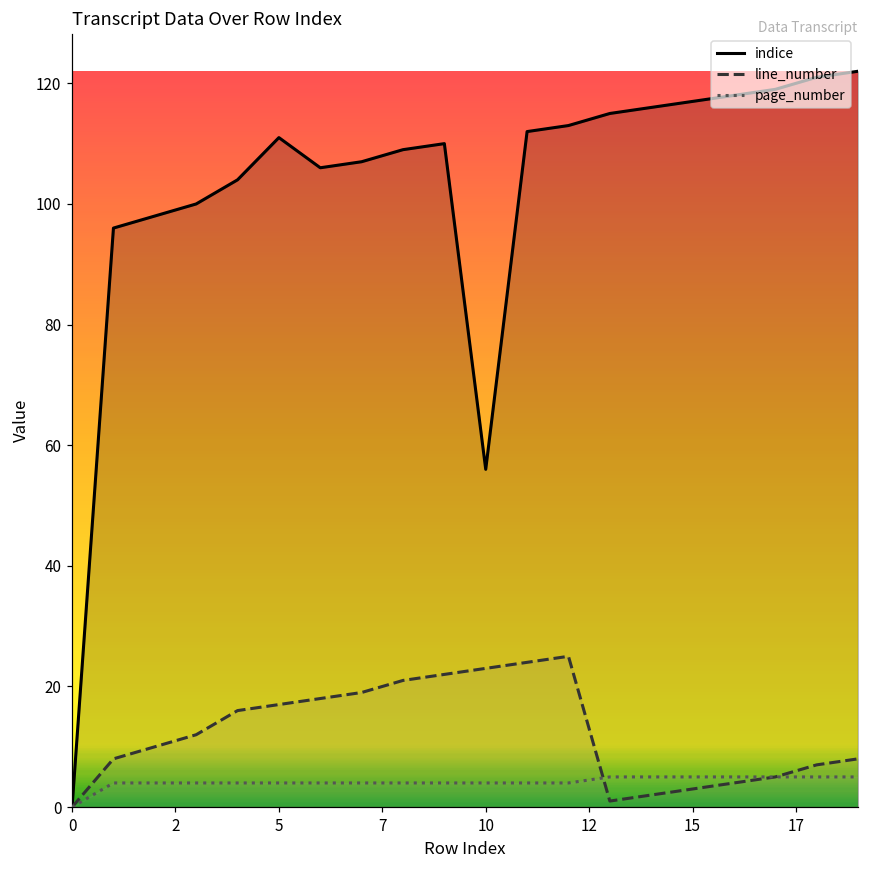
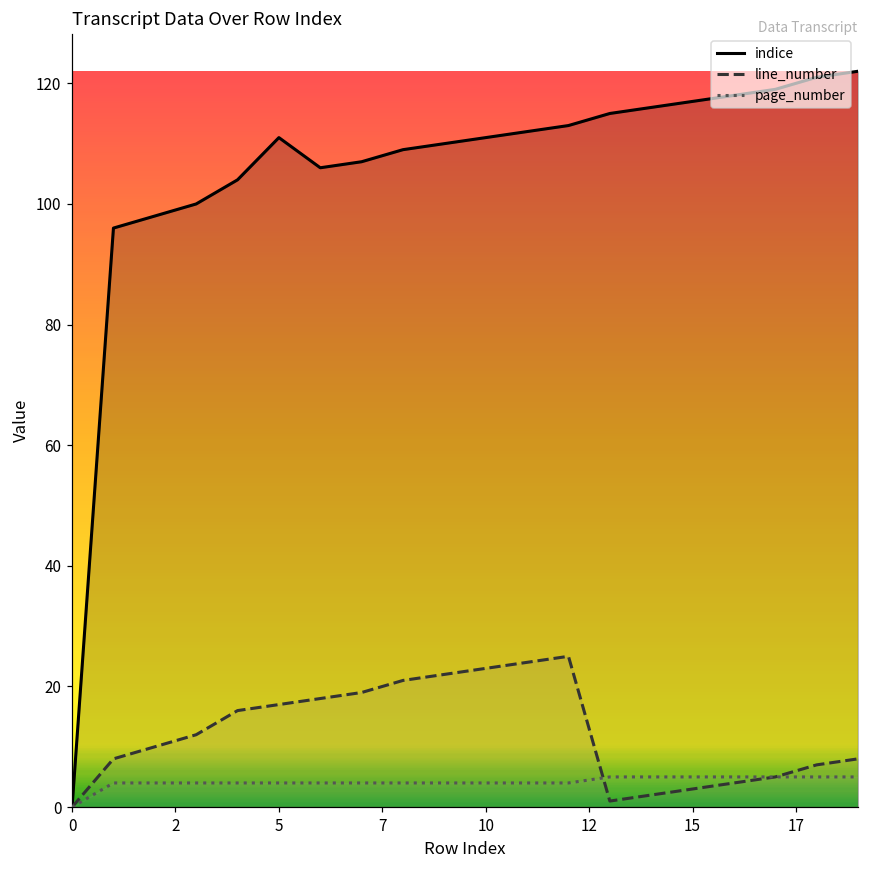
indice, 10: 56 -> 111
